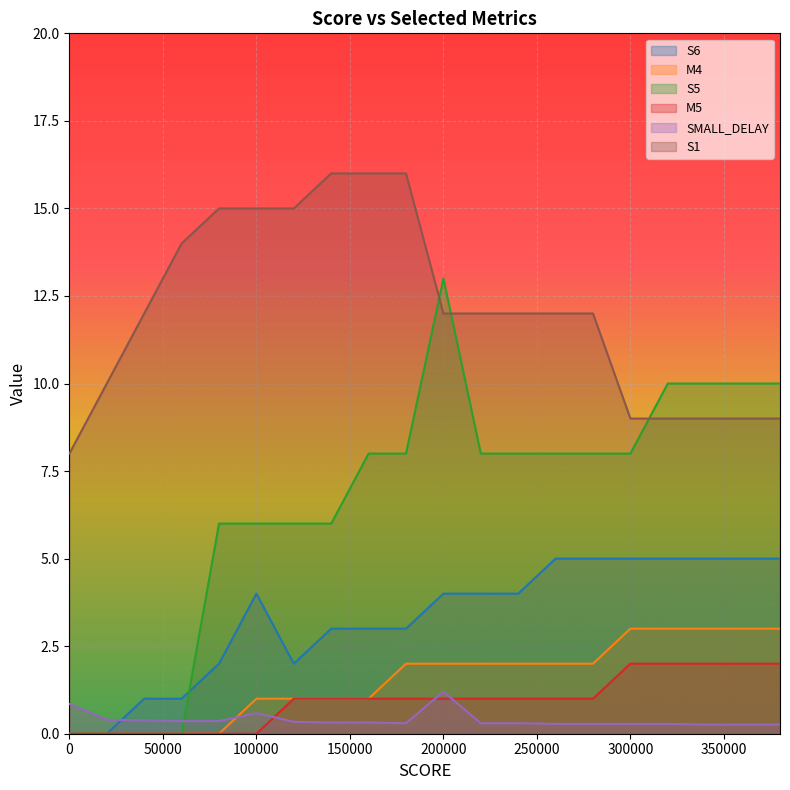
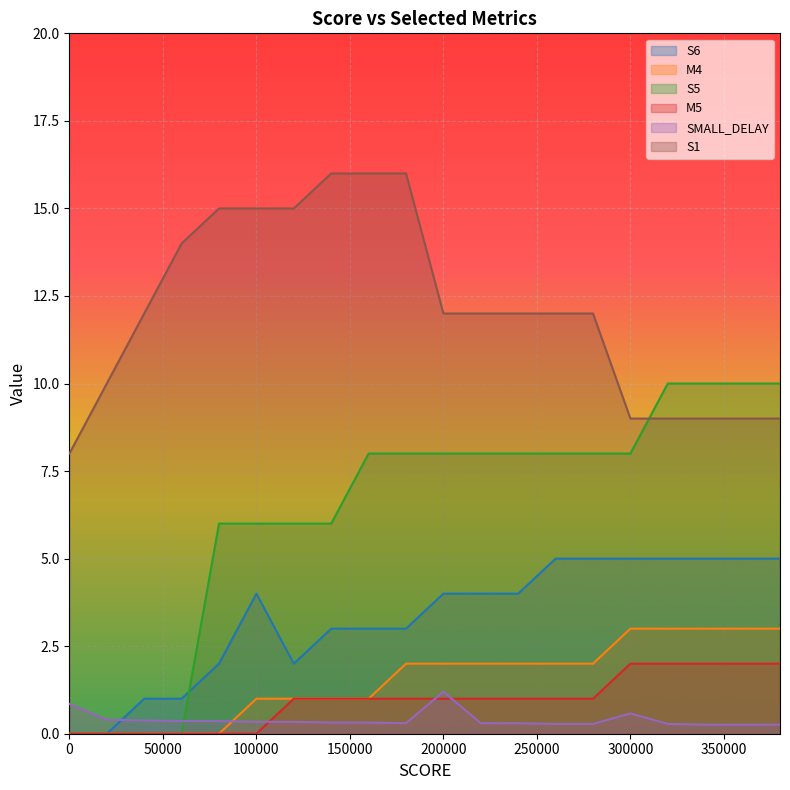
SMALL_DELAY, 100000: 0.6 -> 0.3
S5, 200000: 13 -> 8
SMALL_DELAY, 300000: 0.3 -> 0.6
